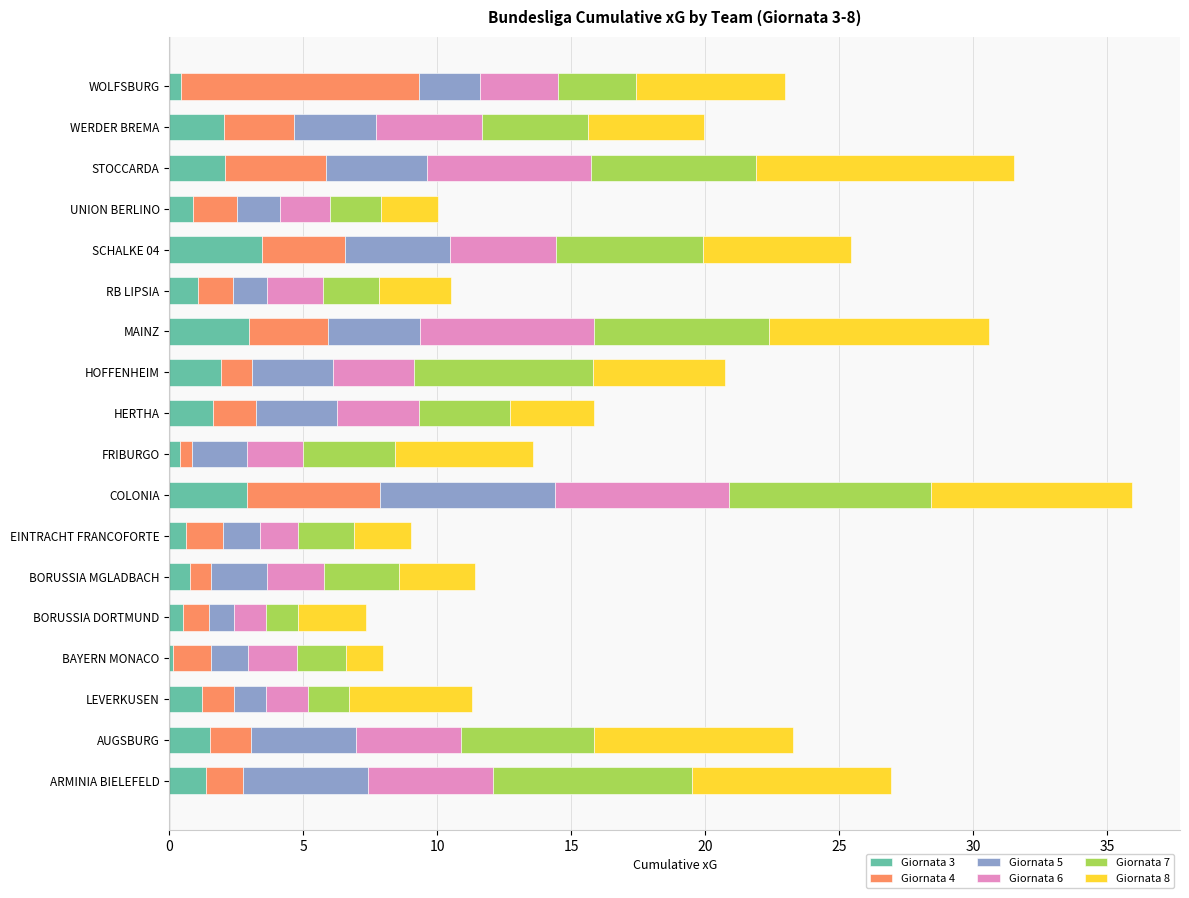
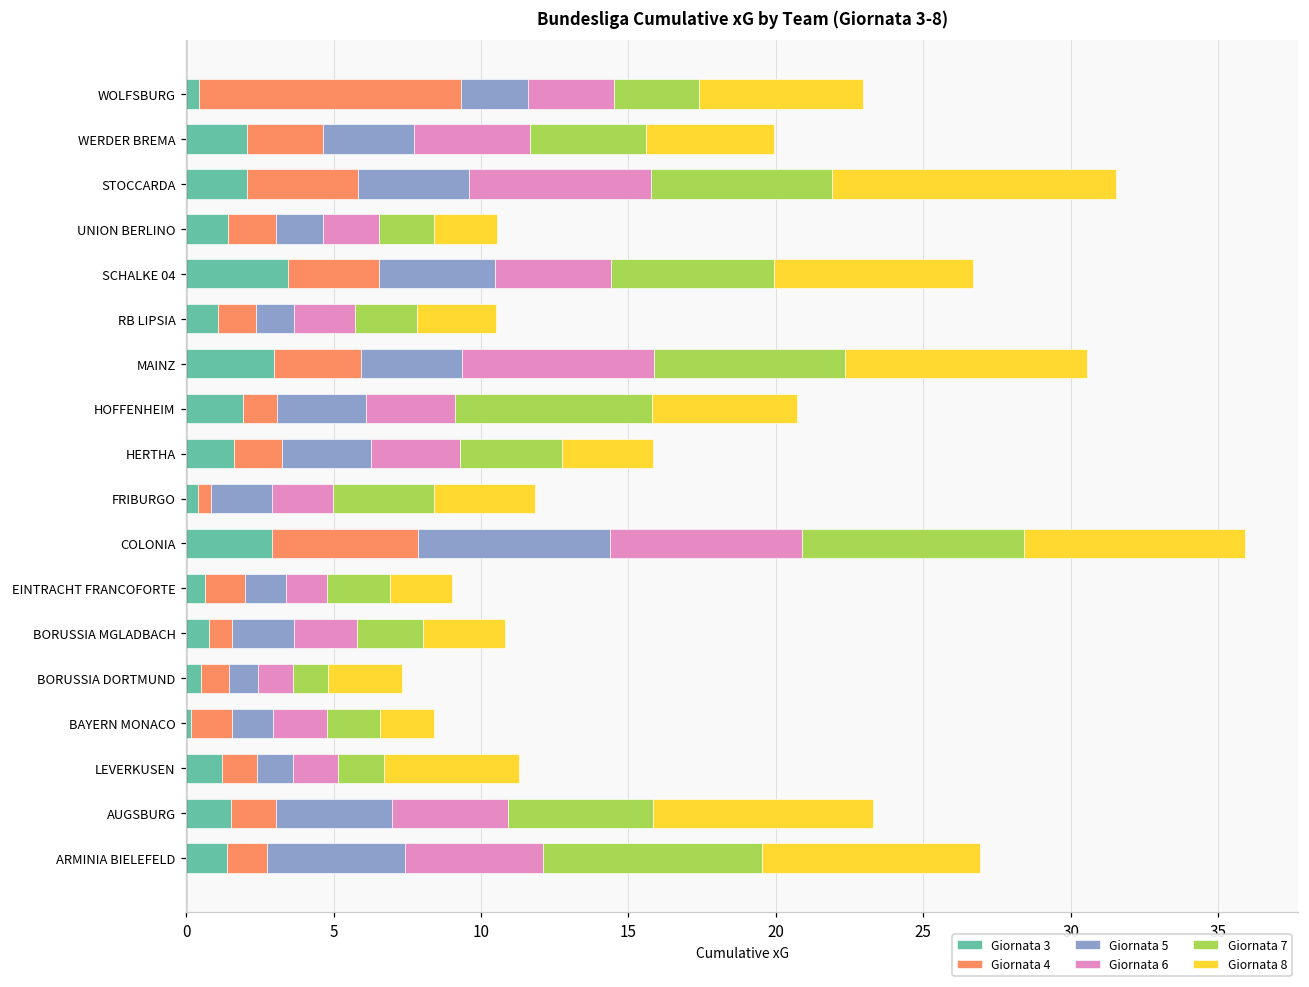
Giornata 3, UNION BERLINO: 0.9 -> 1.4
Giornata 8, SCHALKE 04: 5.5 -> 6.7
Giornata 8, FRIBURGO: 5.2 -> 3.4
Giornata 7, BORUSSIA MGLADBACH: 2.8 -> 2.2
Giornata 8, BAYERN MONACO: 1.4 -> 1.8
